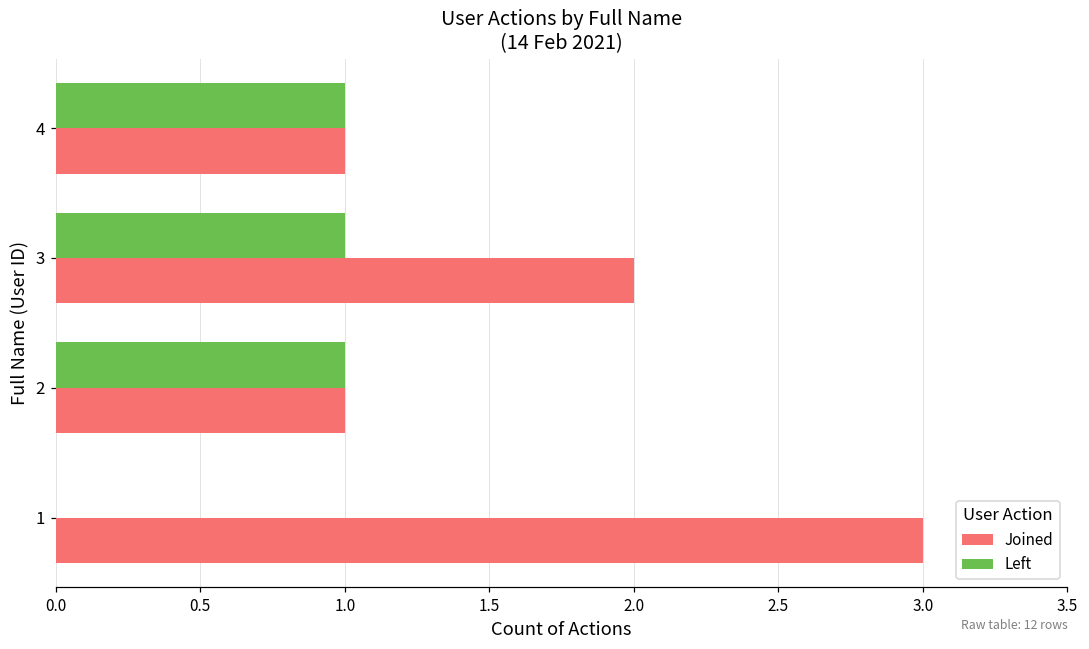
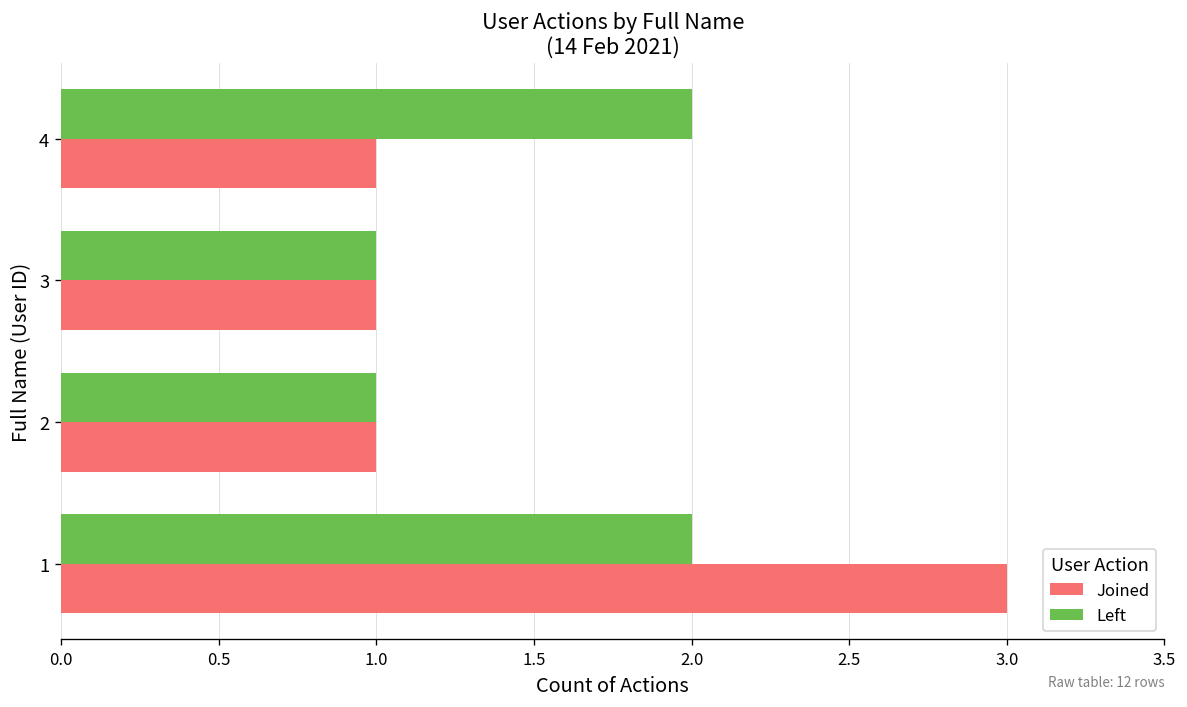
Left, 4: 1 -> 2
Joined, 3: 2 -> 1
Left, 1: 0 -> 2
